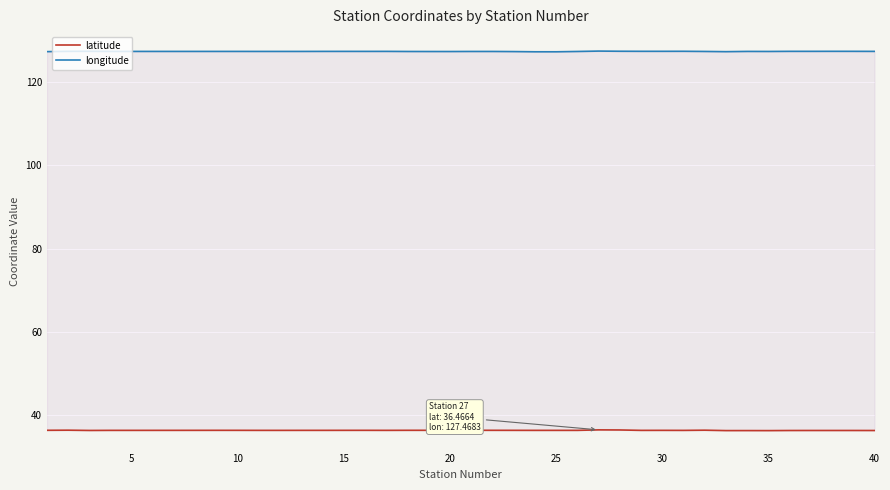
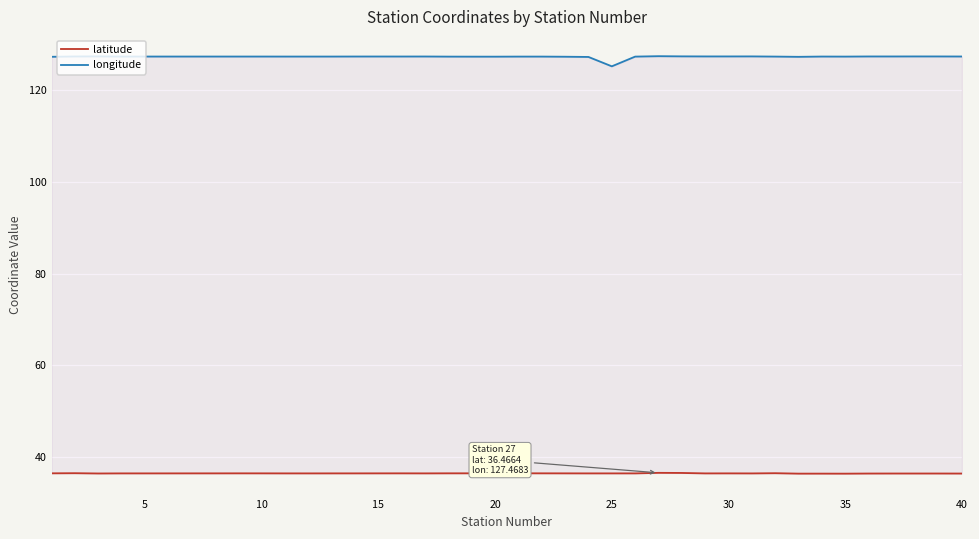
longitude, 25: 127 -> 125
